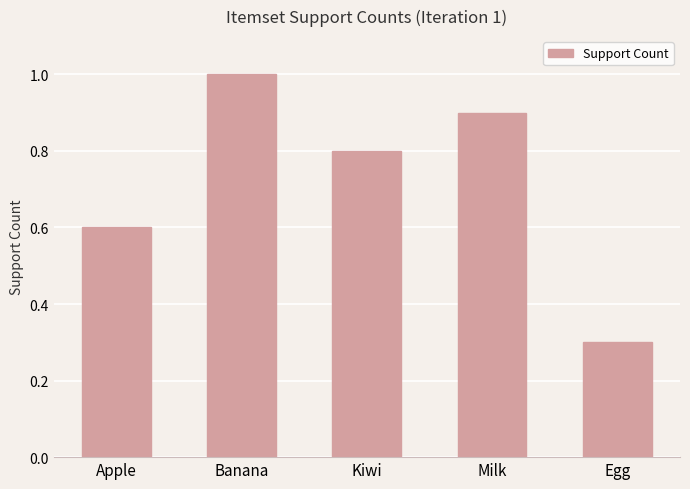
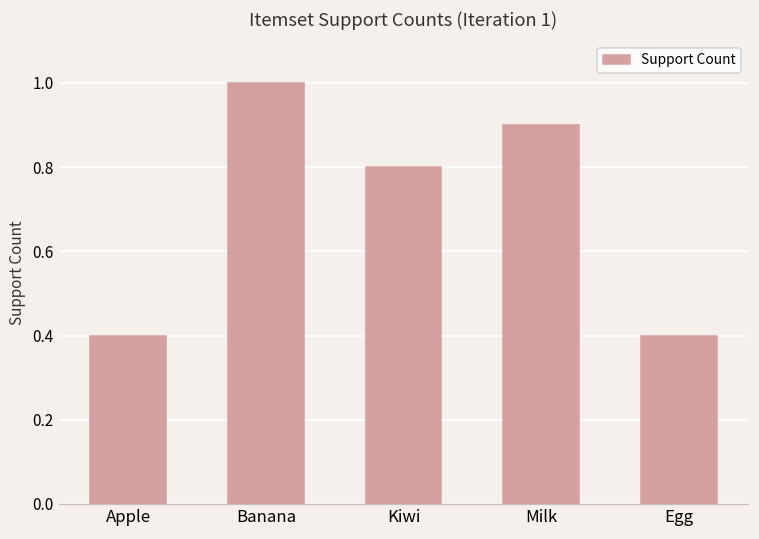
Apple: 0.6 -> 0.4
Egg: 0.3 -> 0.4
